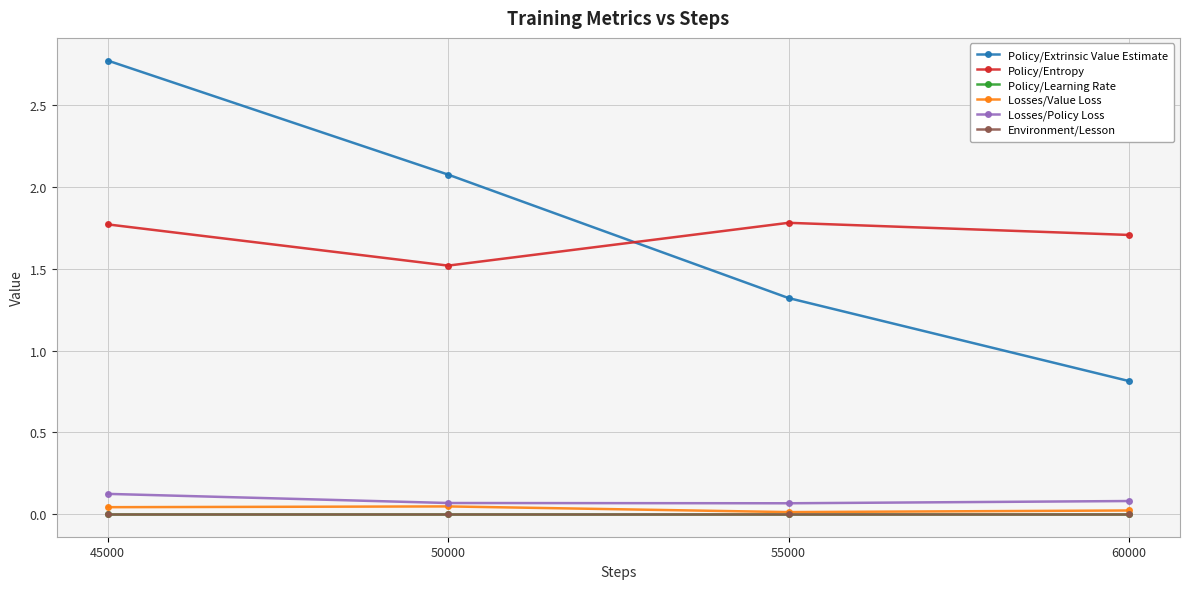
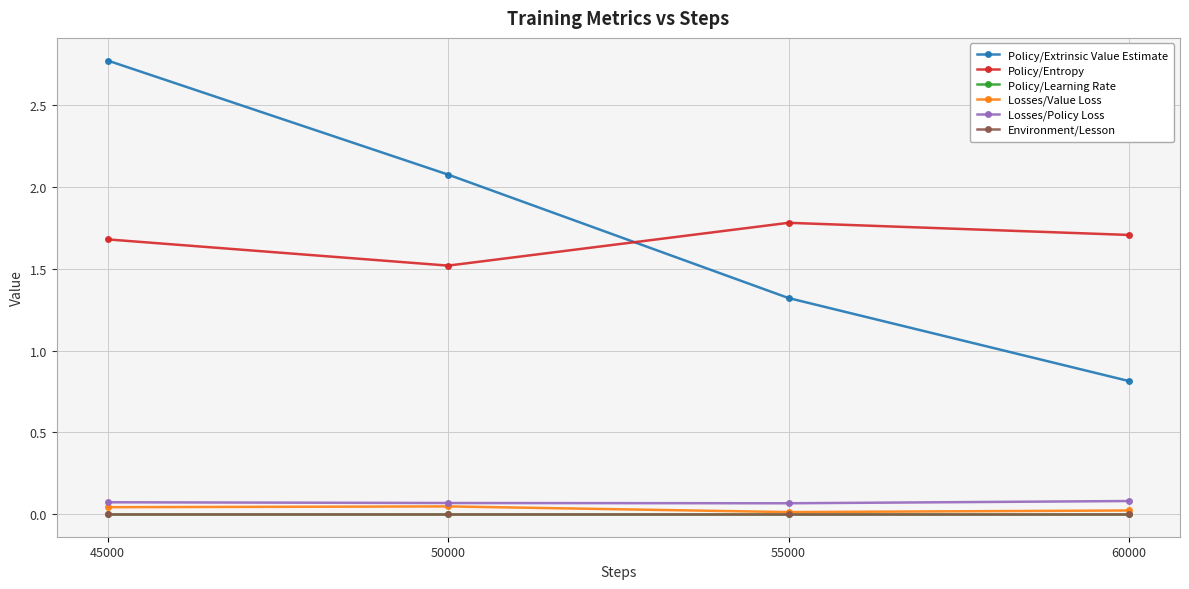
Policy/Entropy, 45000: 1.77 -> 1.68
Losses/Policy Loss, 45000: 0.12 -> 0.07
